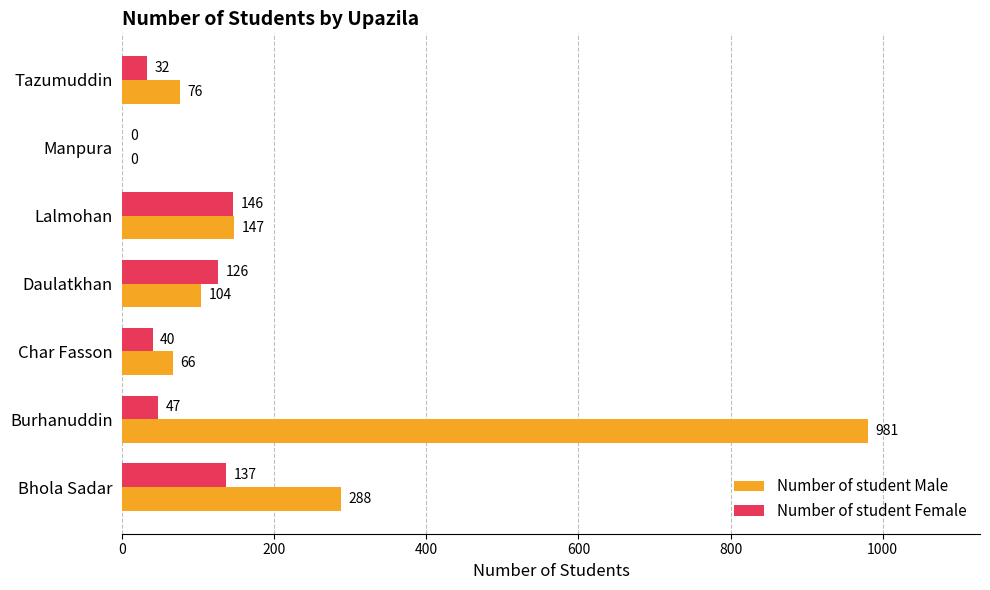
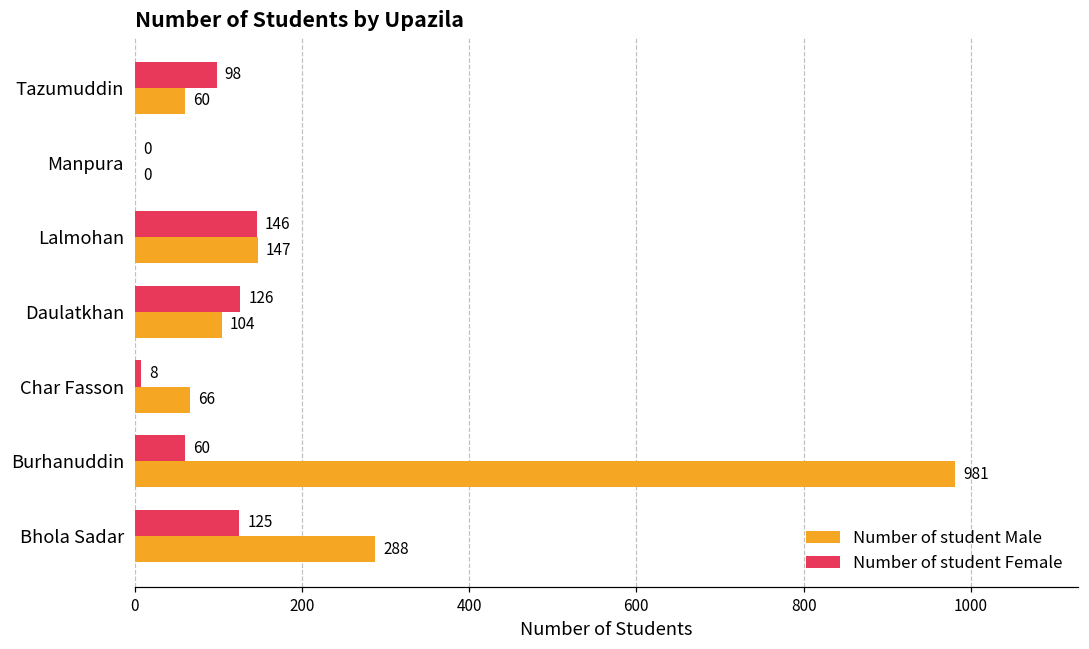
Number of student Female, Tazumuddin: 32 -> 98
Number of student Male, Tazumuddin: 76 -> 60
Number of student Female, Char Fasson: 40 -> 8
Number of student Female, Burhanuddin: 47 -> 60
Number of student Female, Bhola Sadar: 137 -> 125
